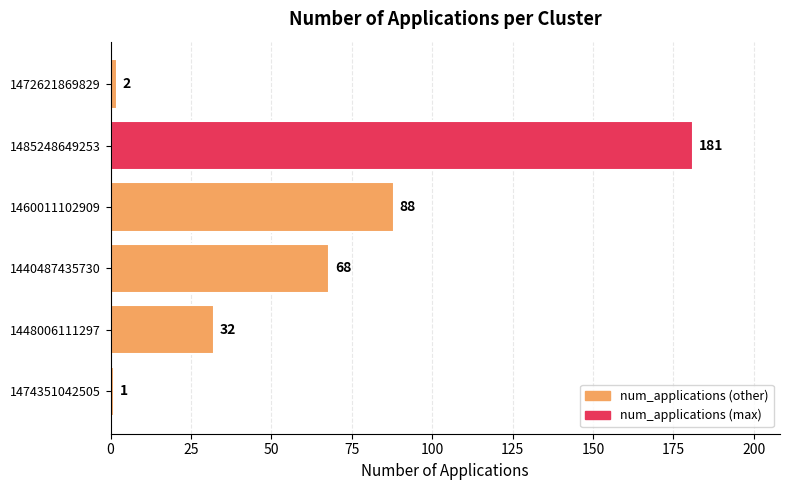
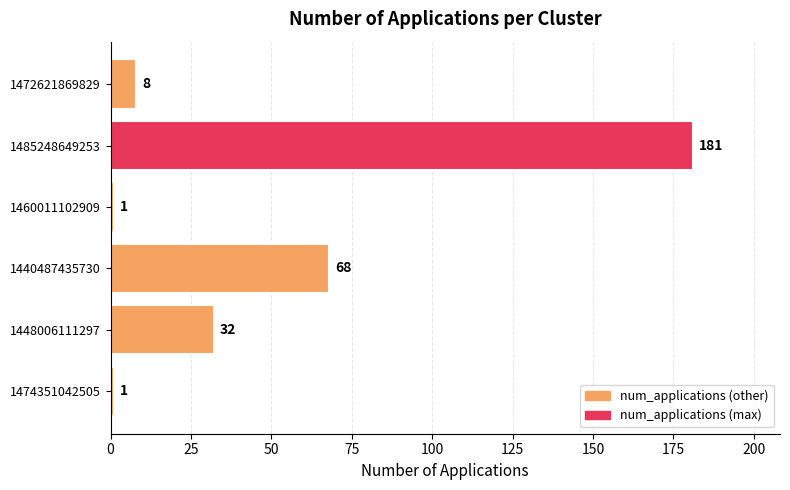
1472621869829: 2 -> 8
1460011102909: 88 -> 1
